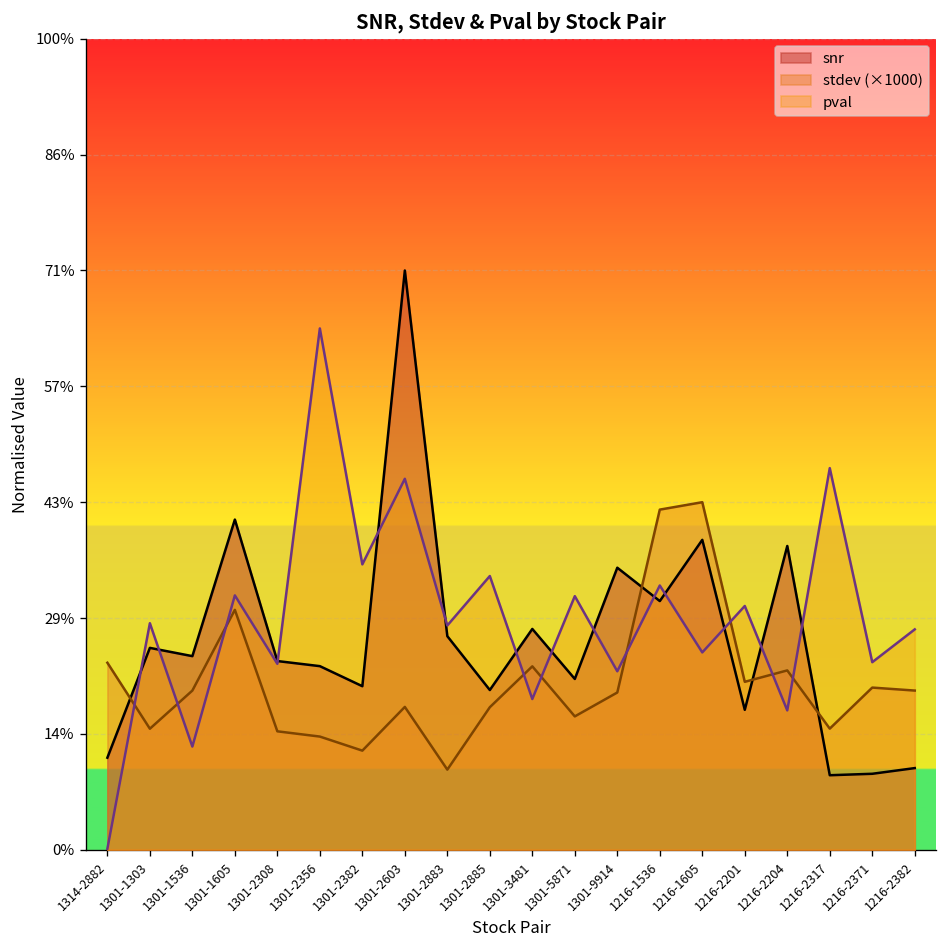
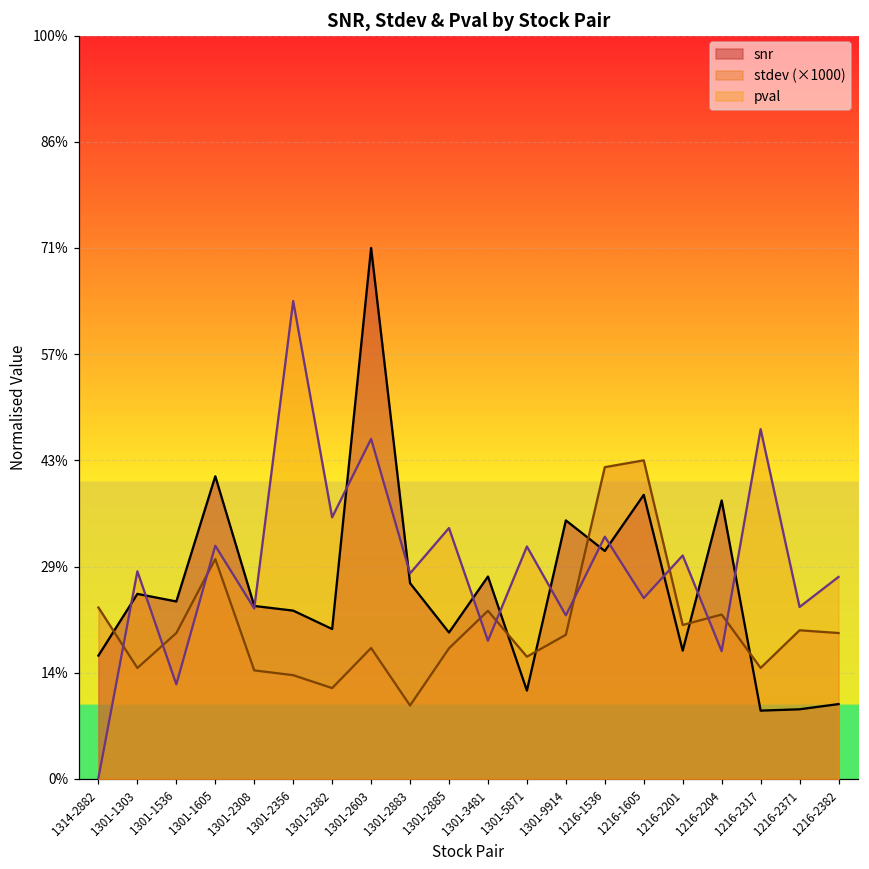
snr, 1314-2882: 11% -> 17%
snr, 1301-5871: 21% -> 12%
